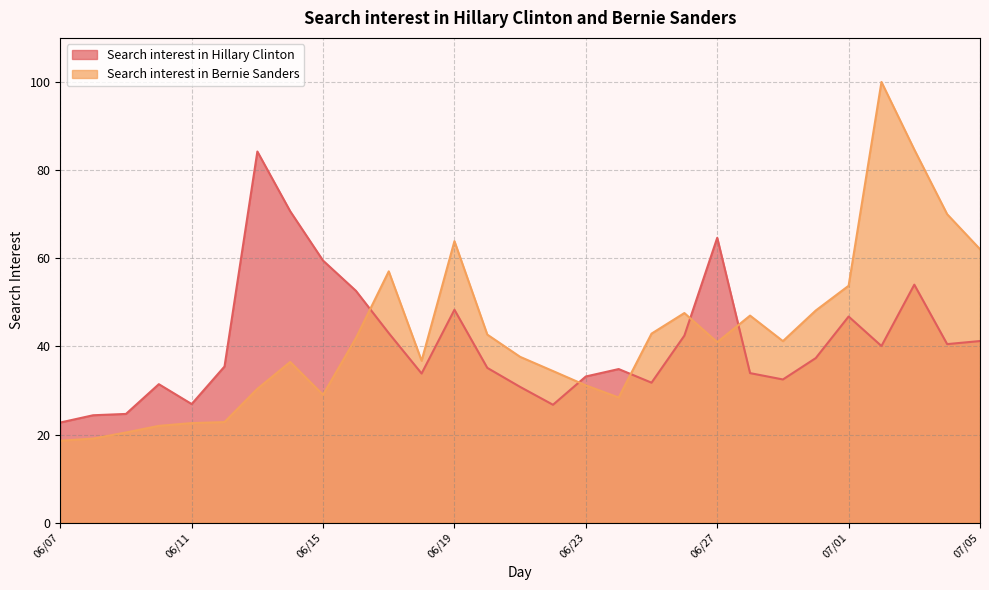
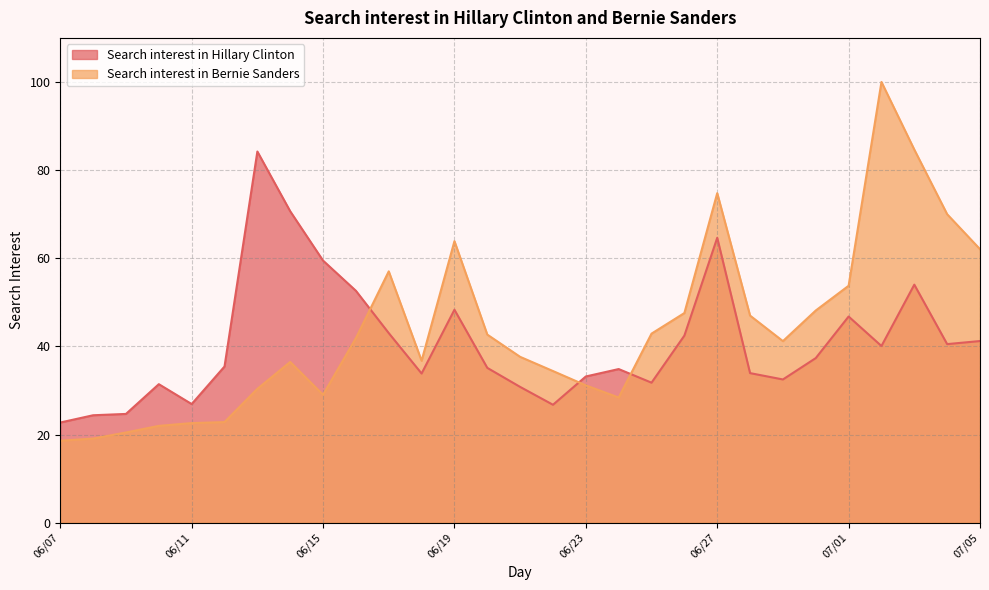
Search interest in Bernie Sanders, 06/27: 41 -> 75
